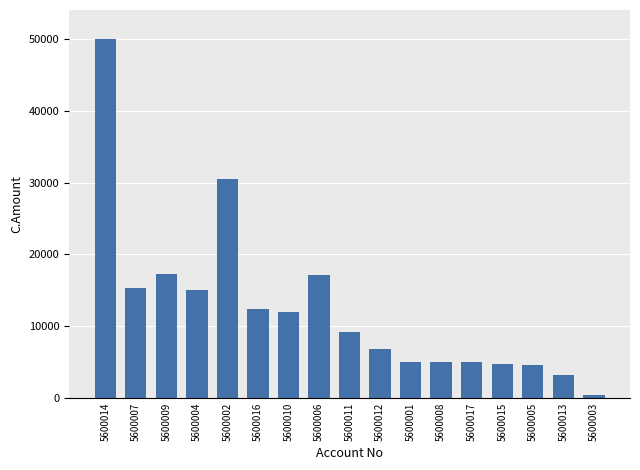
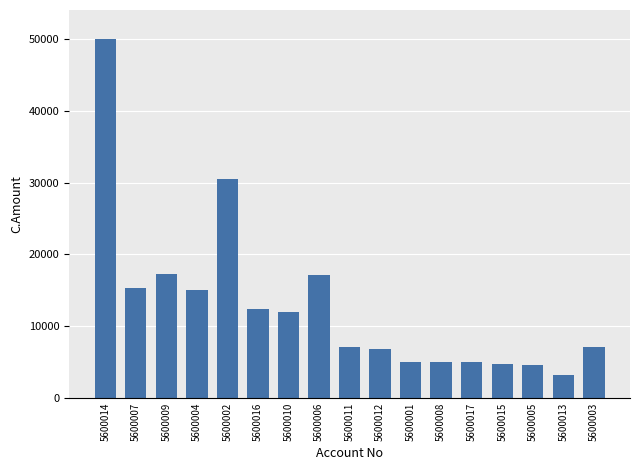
5600011: 9000 -> 7000
5600003: 1000 -> 7000
